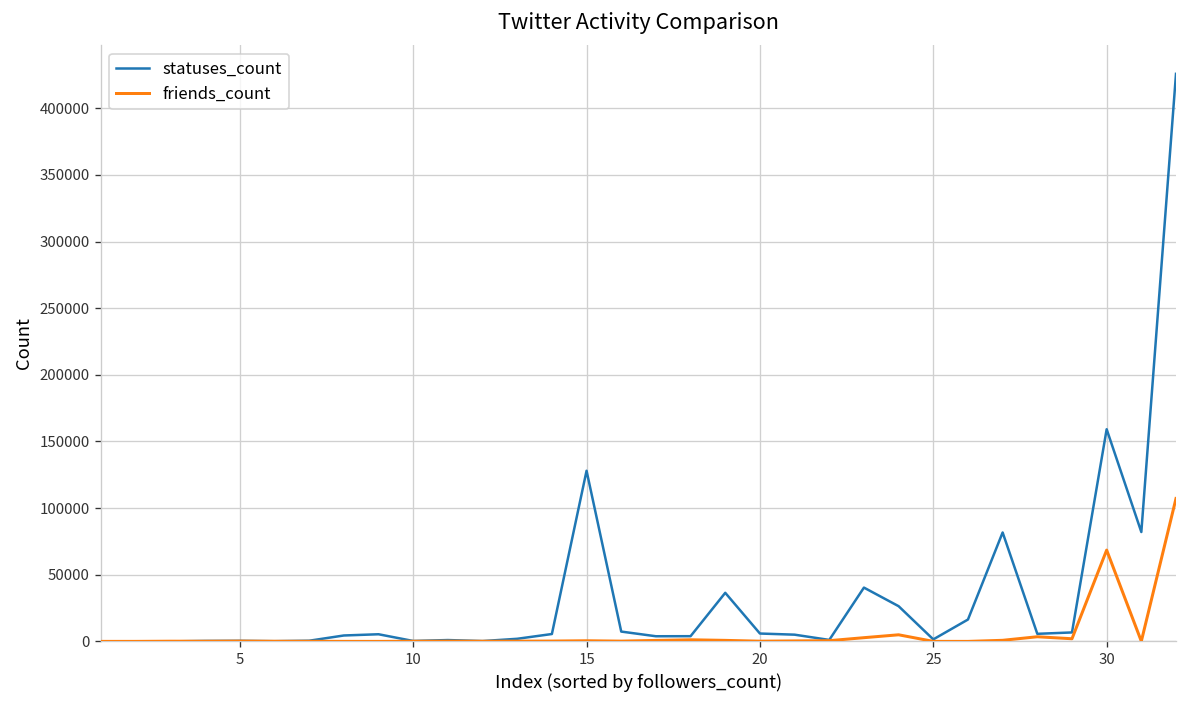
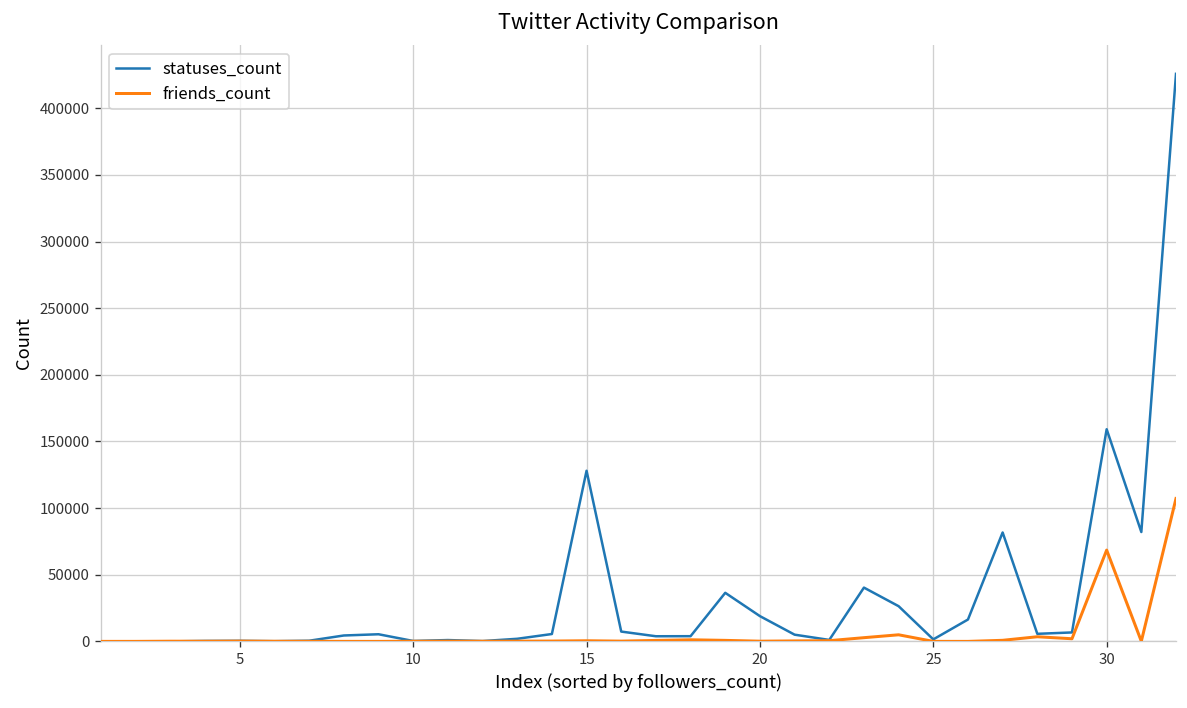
statuses_count, 20: 6000 -> 19000
